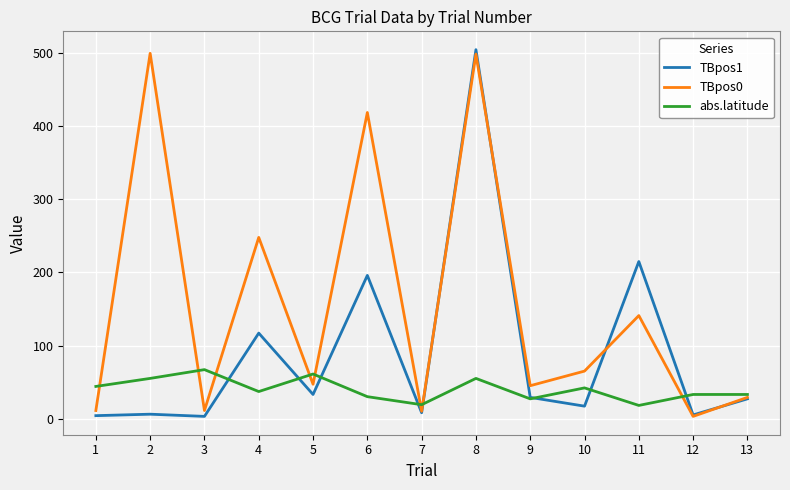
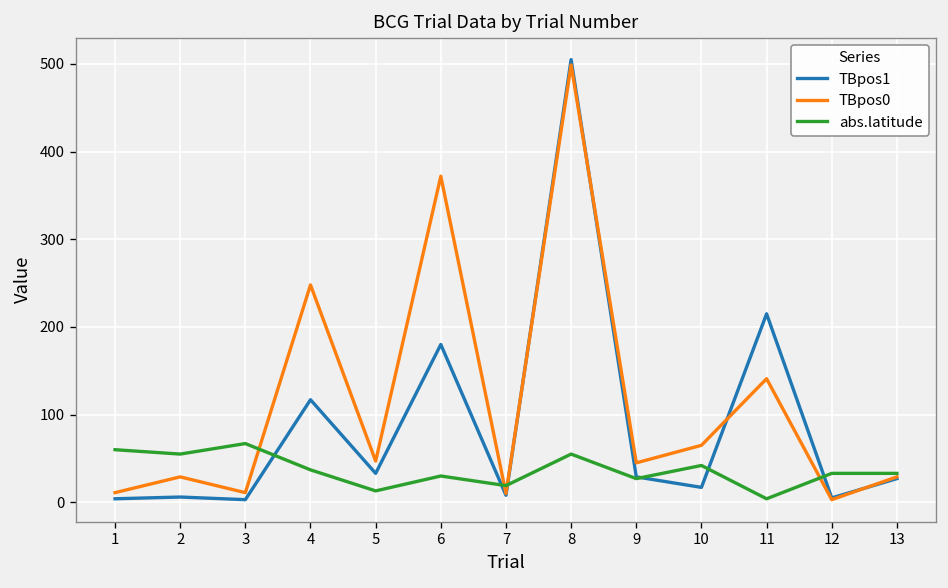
abs.latitude, 1: 40 -> 60
TBpos0, 2: 500 -> 30
abs.latitude, 5: 60 -> 10
TBpos1, 6: 200 -> 180
TBpos0, 6: 420 -> 370
abs.latitude, 11: 20 -> 0
